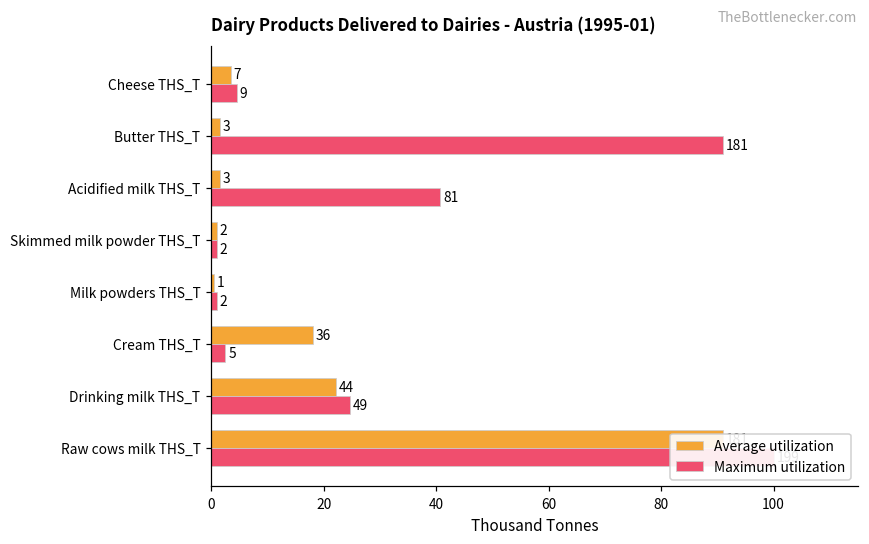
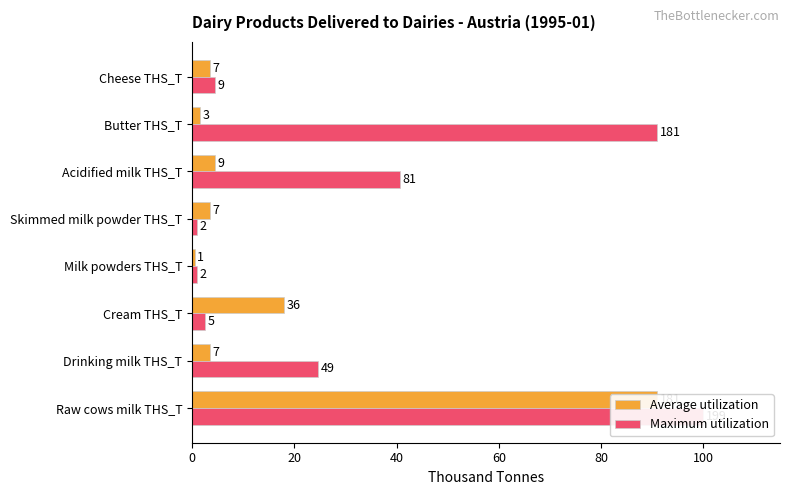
Average utilization, Acidified milk THS_T: 3 -> 9
Average utilization, Skimmed milk powder THS_T: 2 -> 7
Average utilization, Drinking milk THS_T: 44 -> 7
